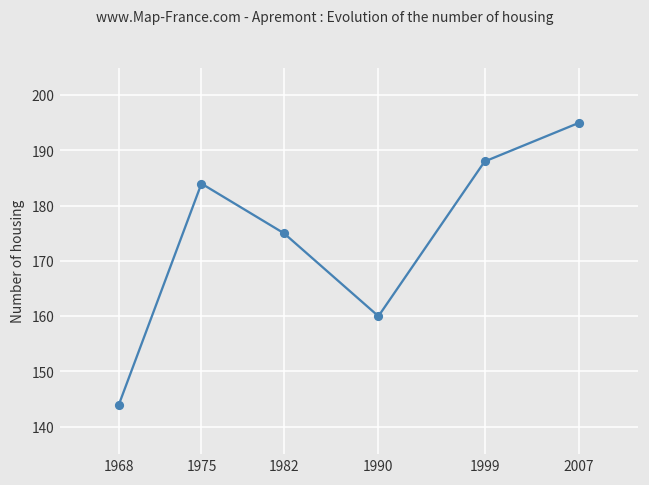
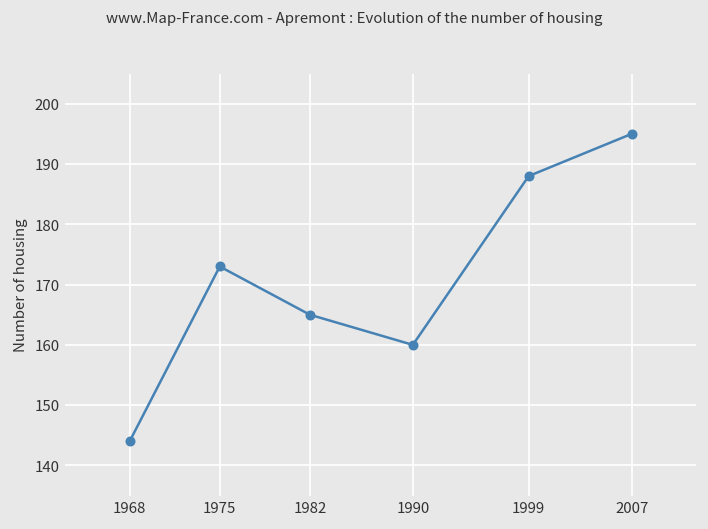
1975: 184 -> 173
1982: 175 -> 165
